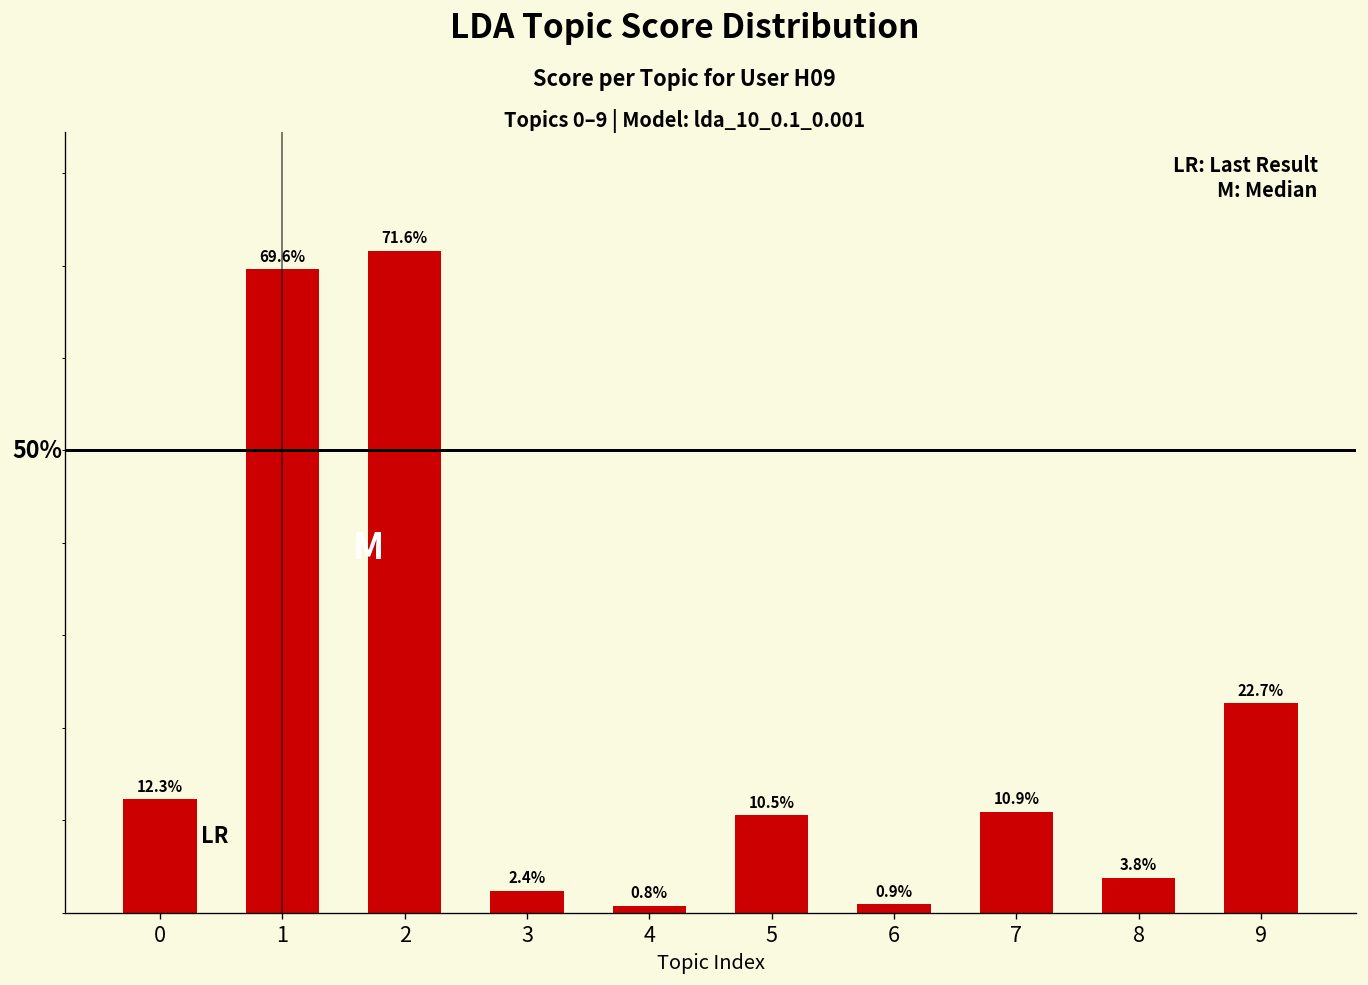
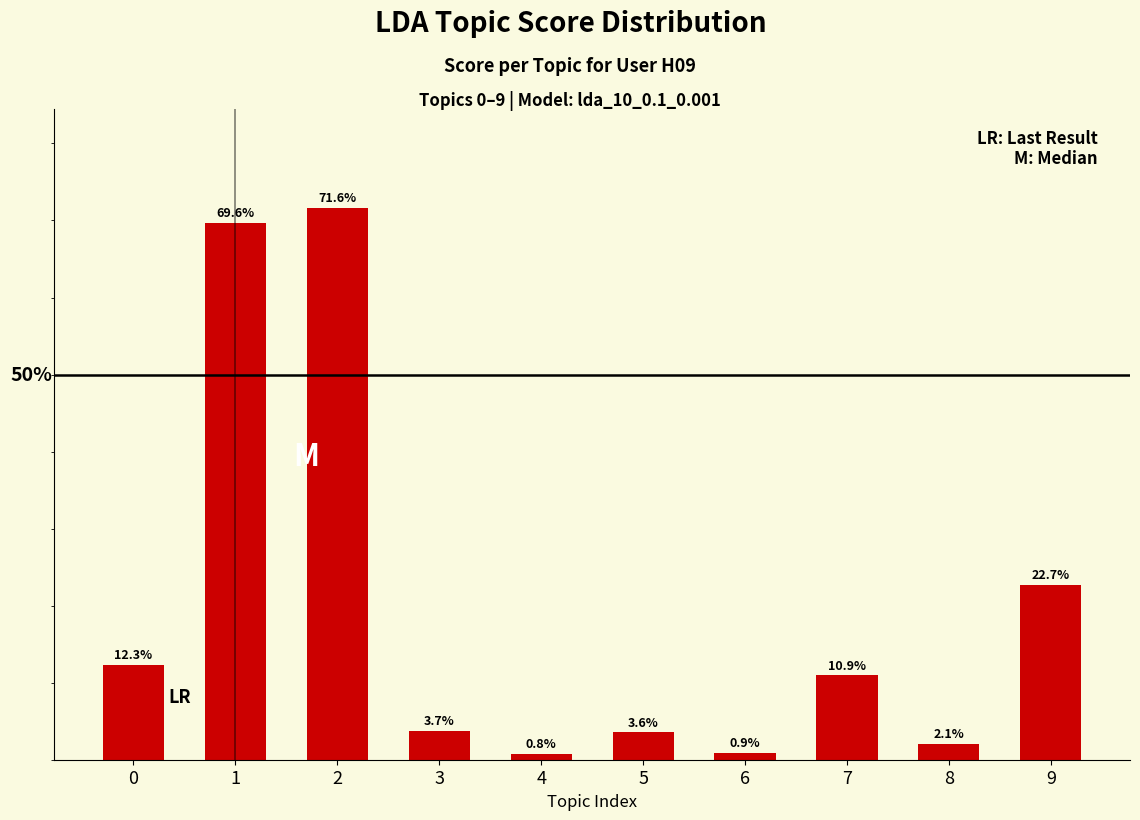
3: 2.4% -> 3.7%
5: 10.5% -> 3.6%
8: 3.8% -> 2.1%
